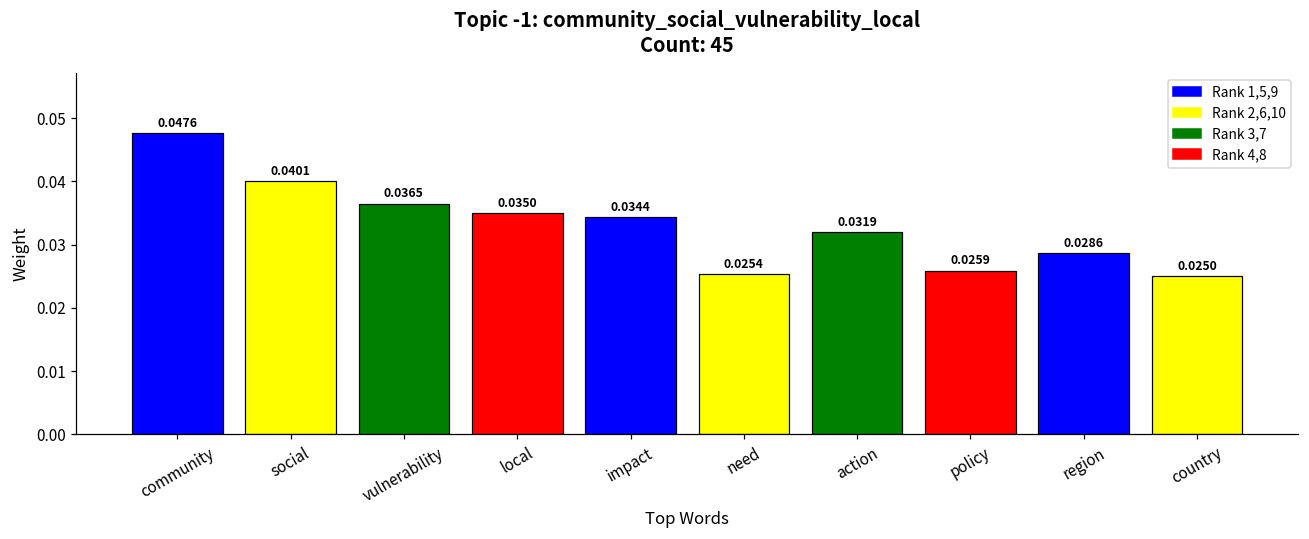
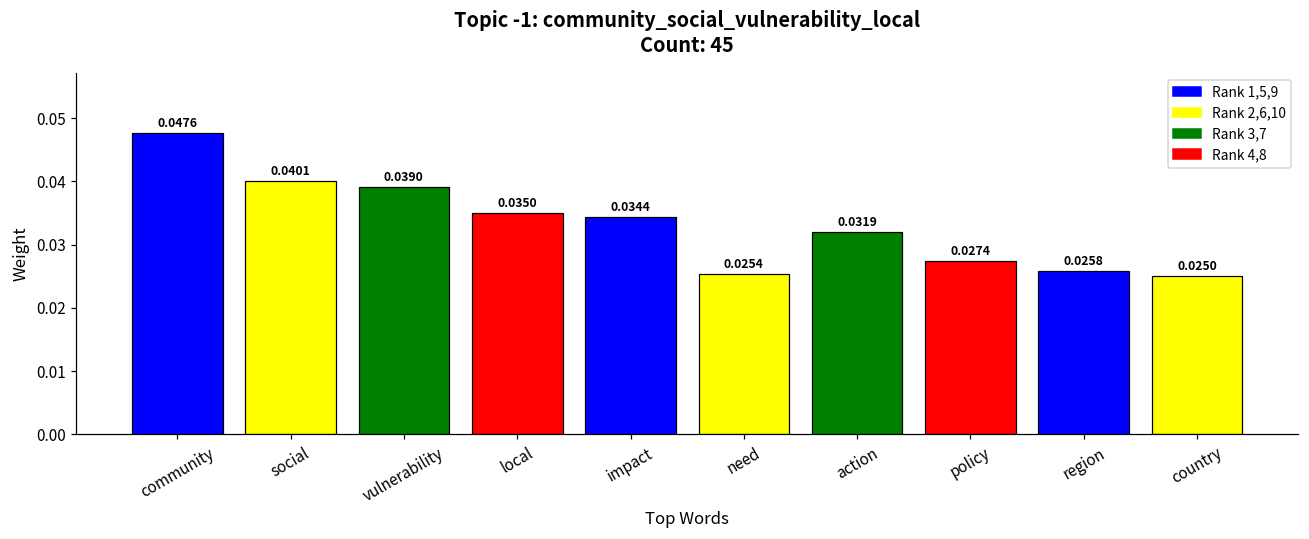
vulnerability: 0.0365 -> 0.0390
policy: 0.0259 -> 0.0274
region: 0.0286 -> 0.0258
